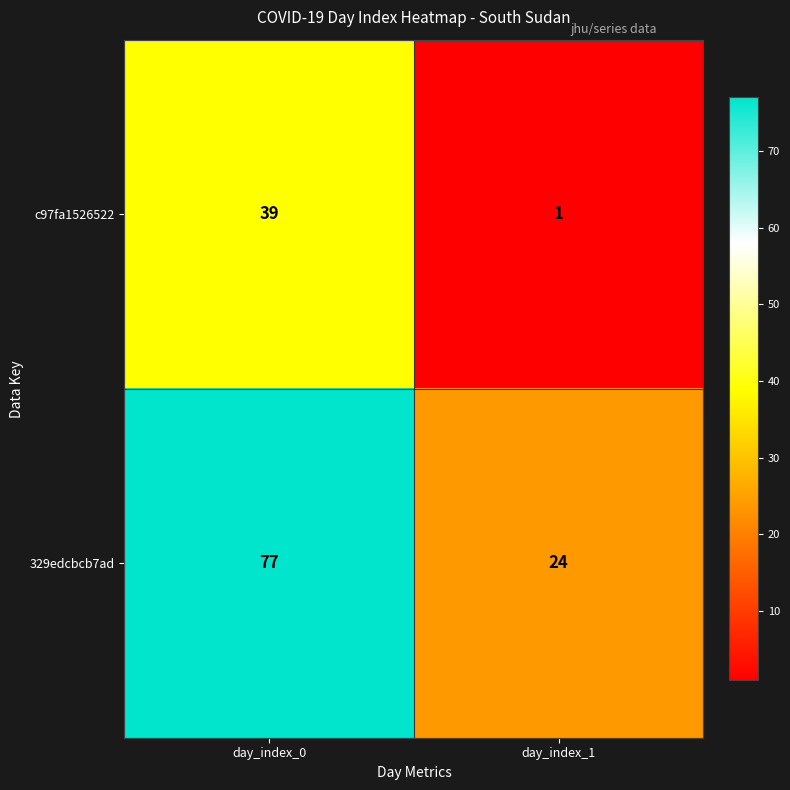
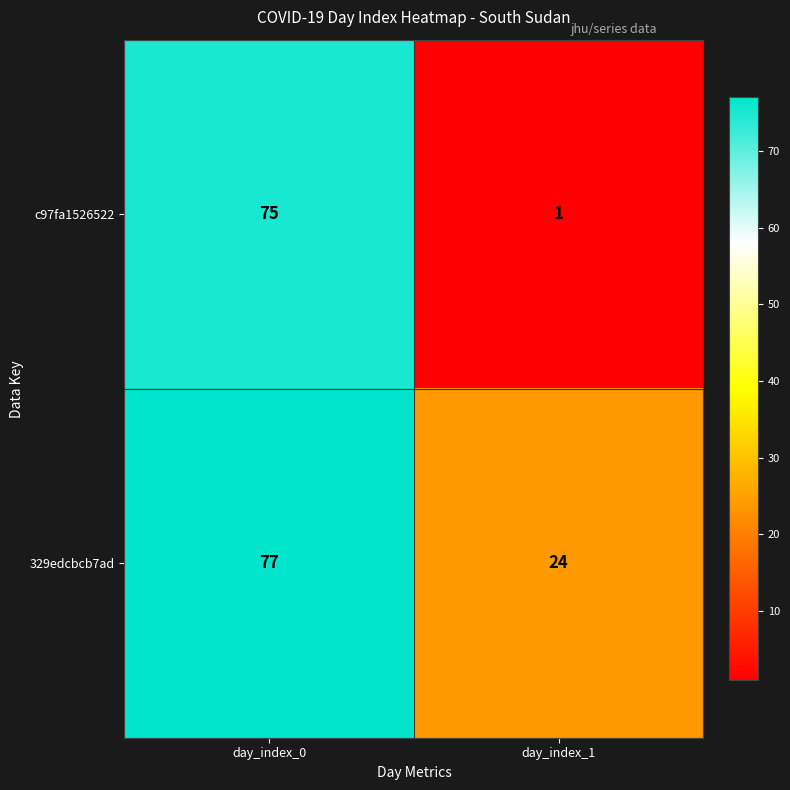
c97fa1526522, day_index_0: 39 -> 75
